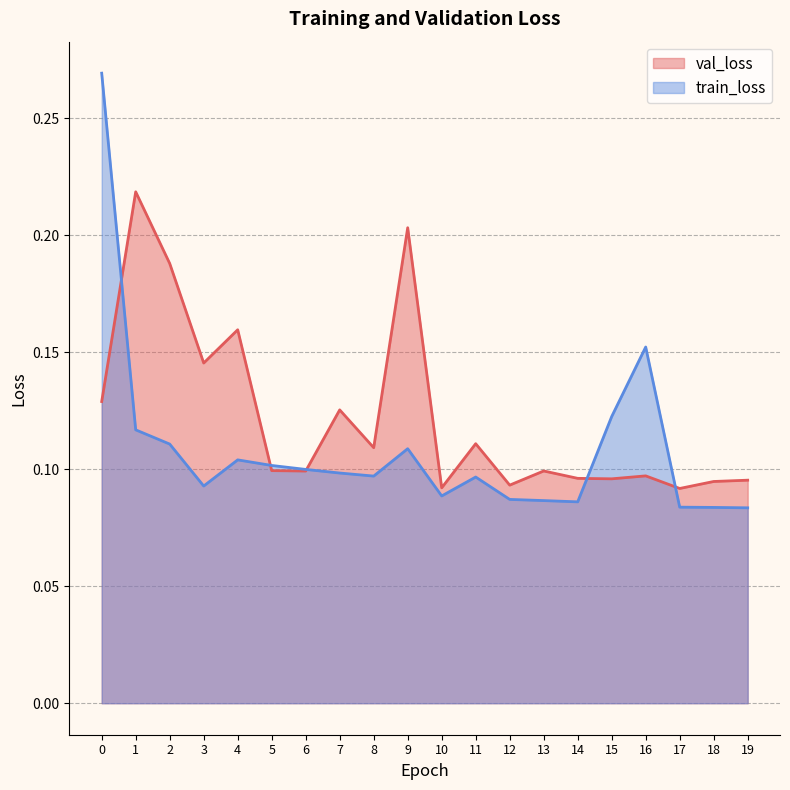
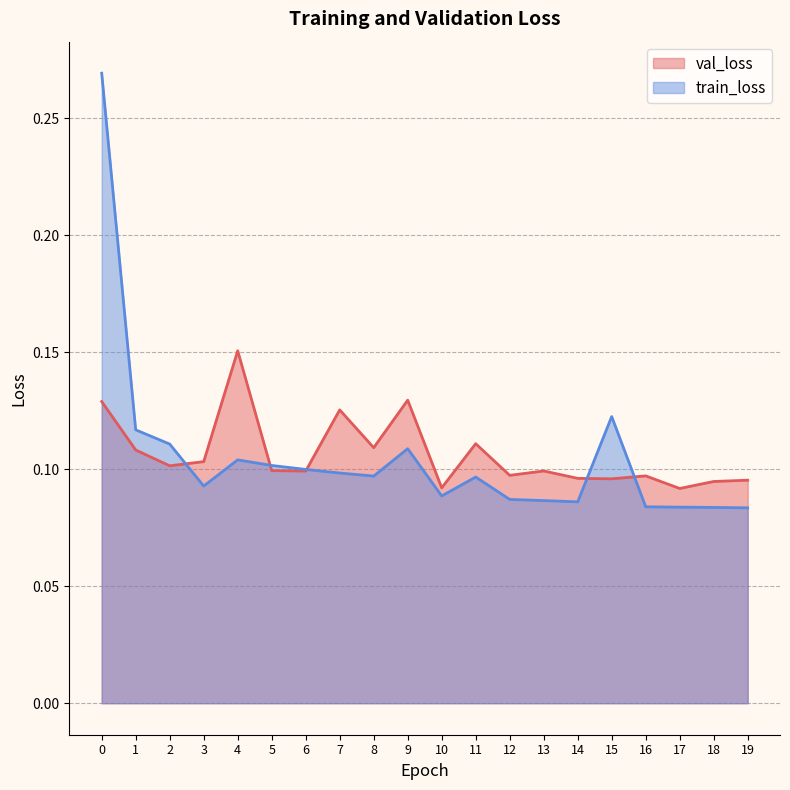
val_loss, 1: 0.219 -> 0.108
val_loss, 2: 0.188 -> 0.102
val_loss, 3: 0.145 -> 0.103
val_loss, 4: 0.160 -> 0.151
val_loss, 9: 0.203 -> 0.130
val_loss, 12: 0.093 -> 0.097
train_loss, 16: 0.152 -> 0.084
